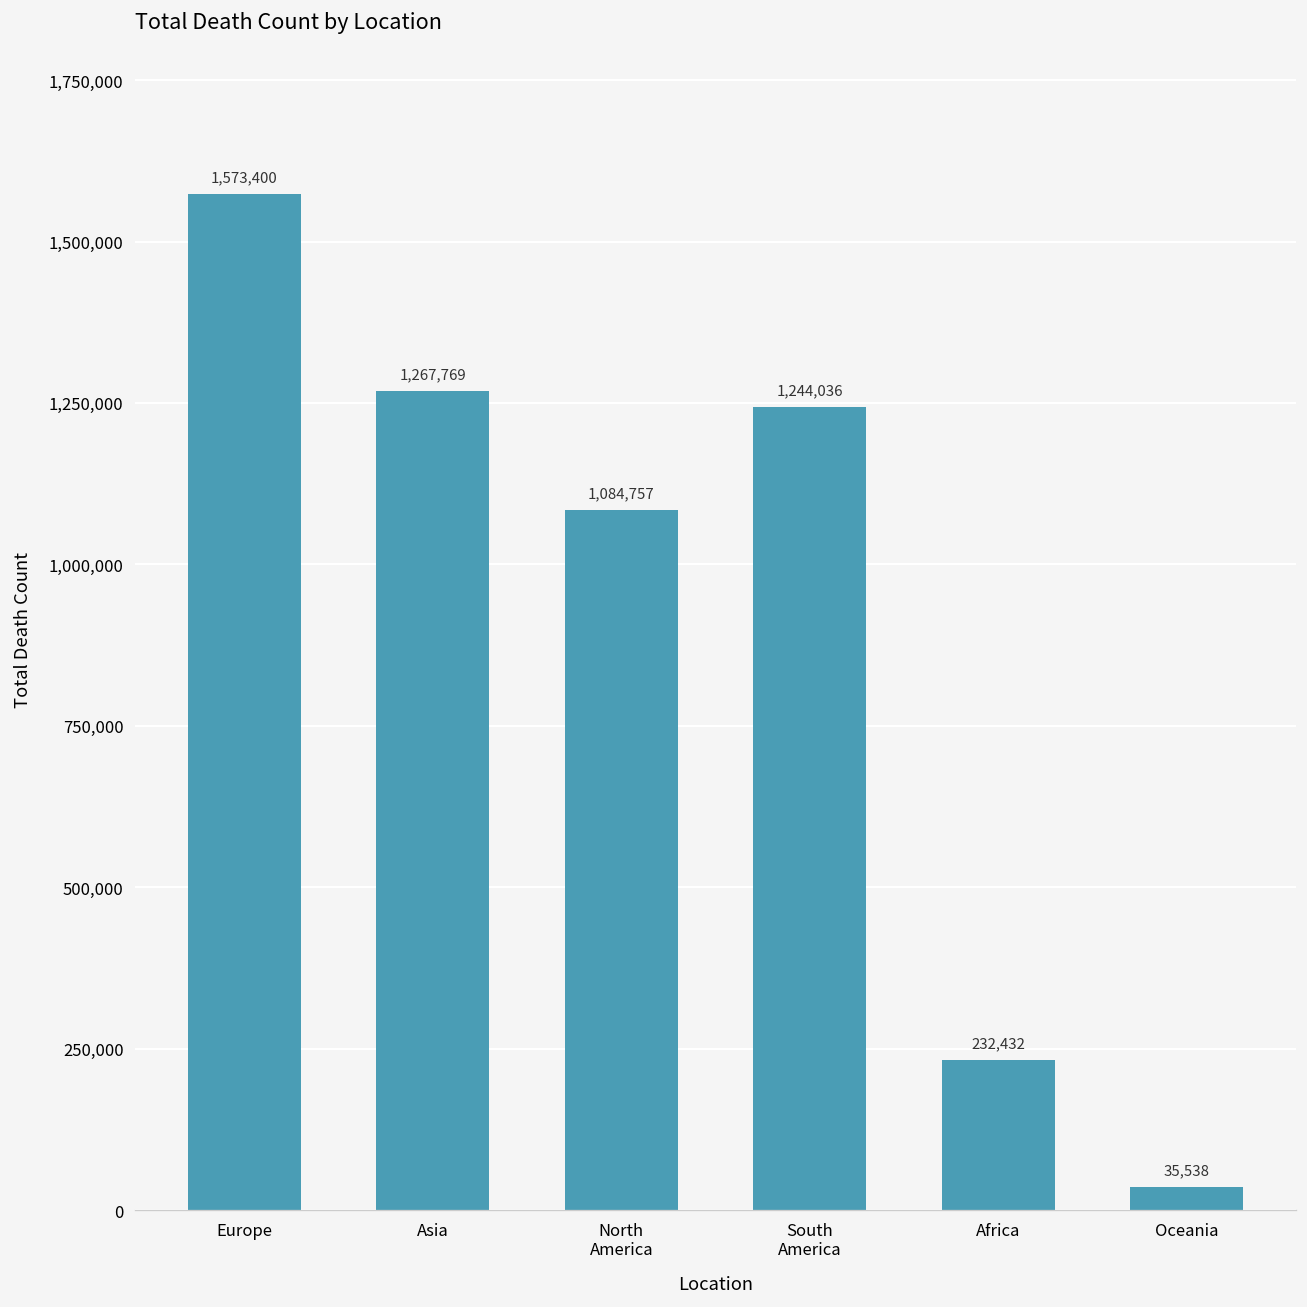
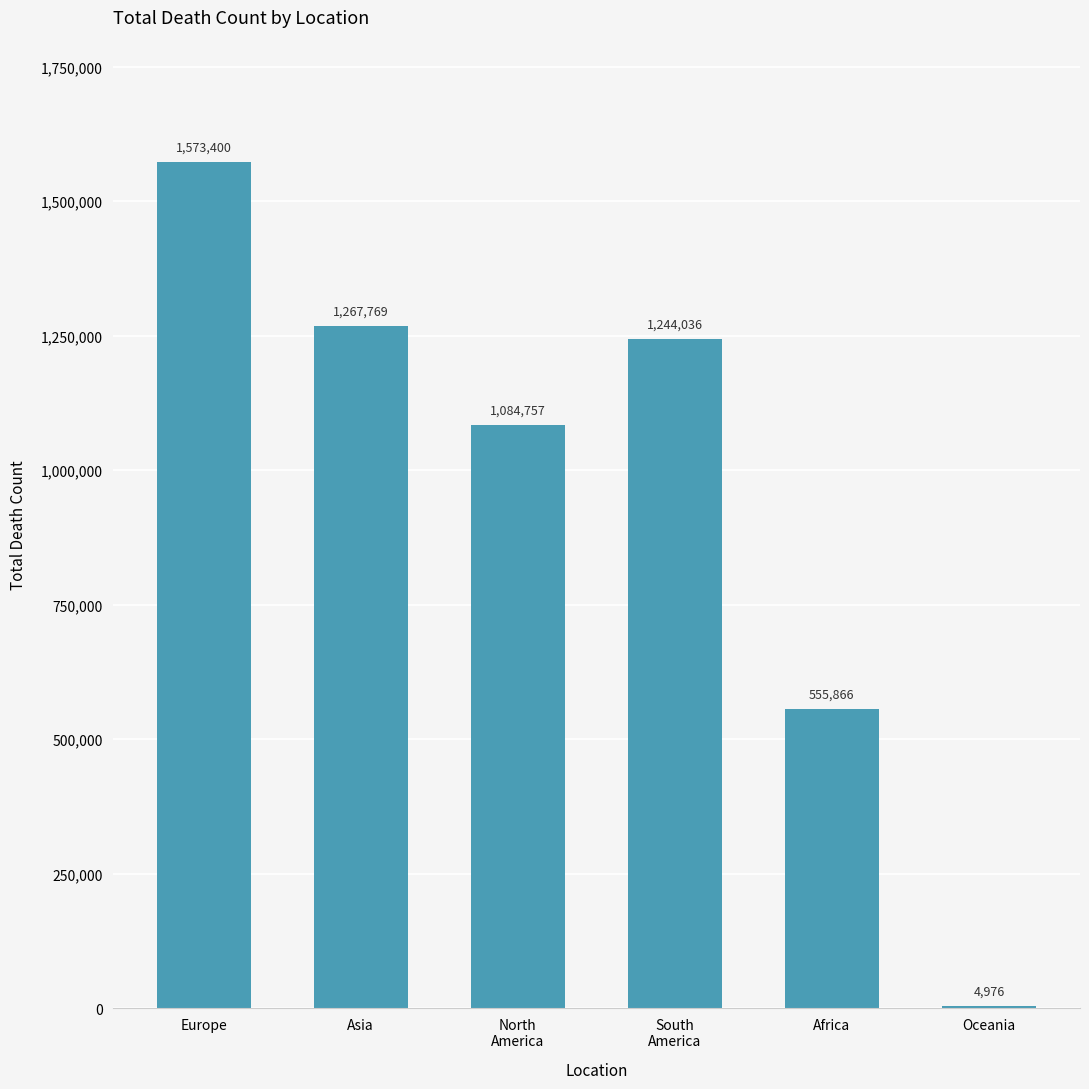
Africa: 232,432 -> 555,866
Oceania: 35,538 -> 4,976
